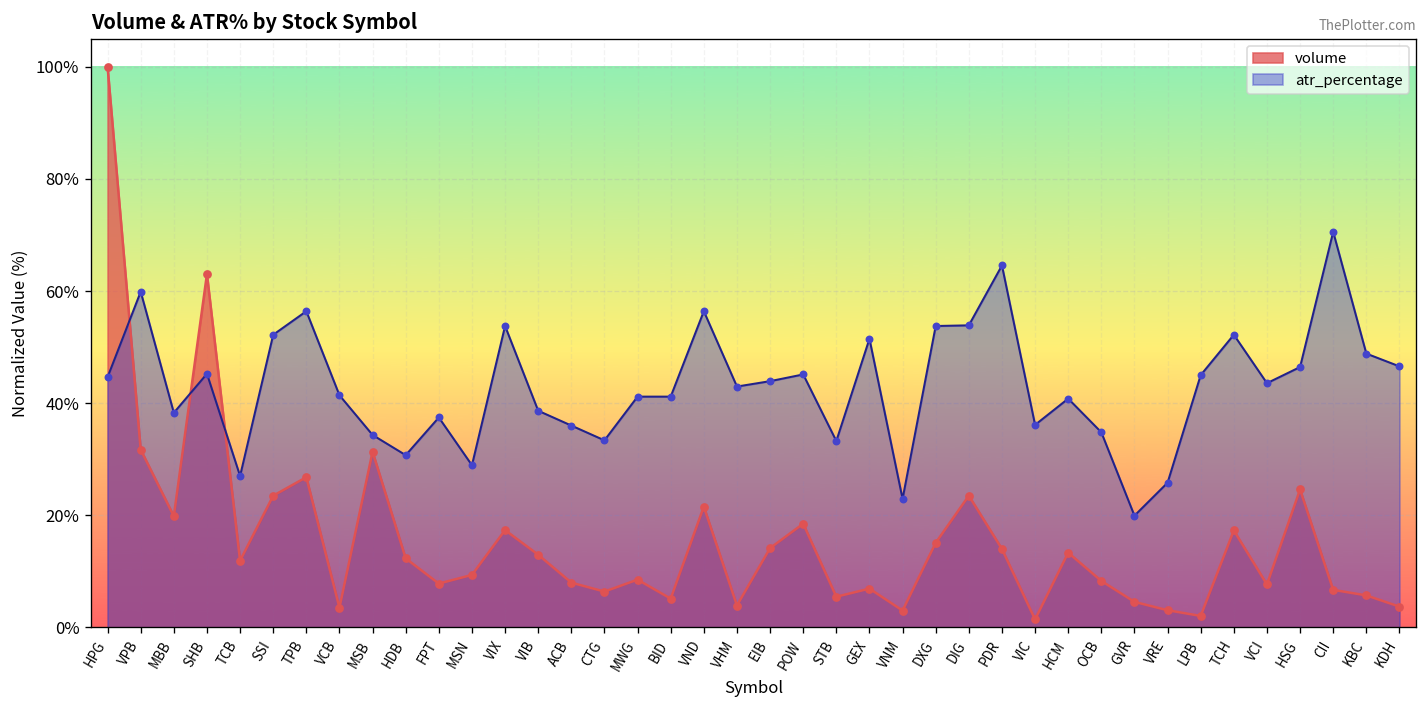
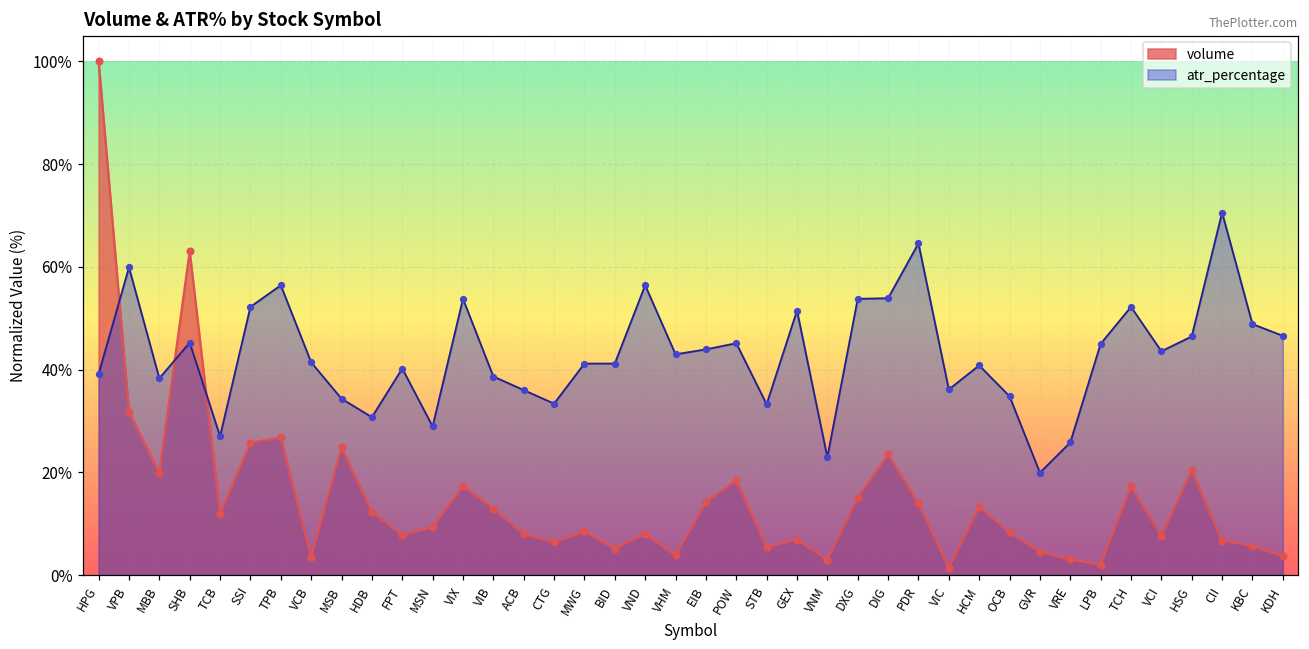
atr_percentage, HPG: 45% -> 39%
volume, SSI: 23% -> 26%
volume, MSB: 31% -> 25%
atr_percentage, FPT: 37% -> 40%
volume, VND: 22% -> 8%
volume, HSG: 25% -> 20%
